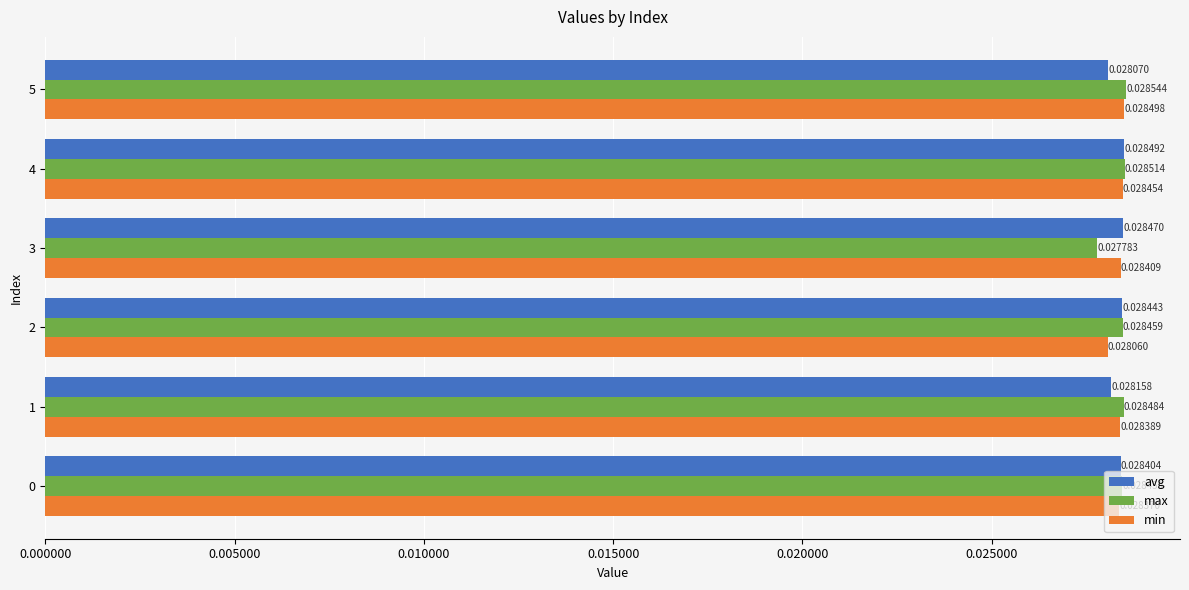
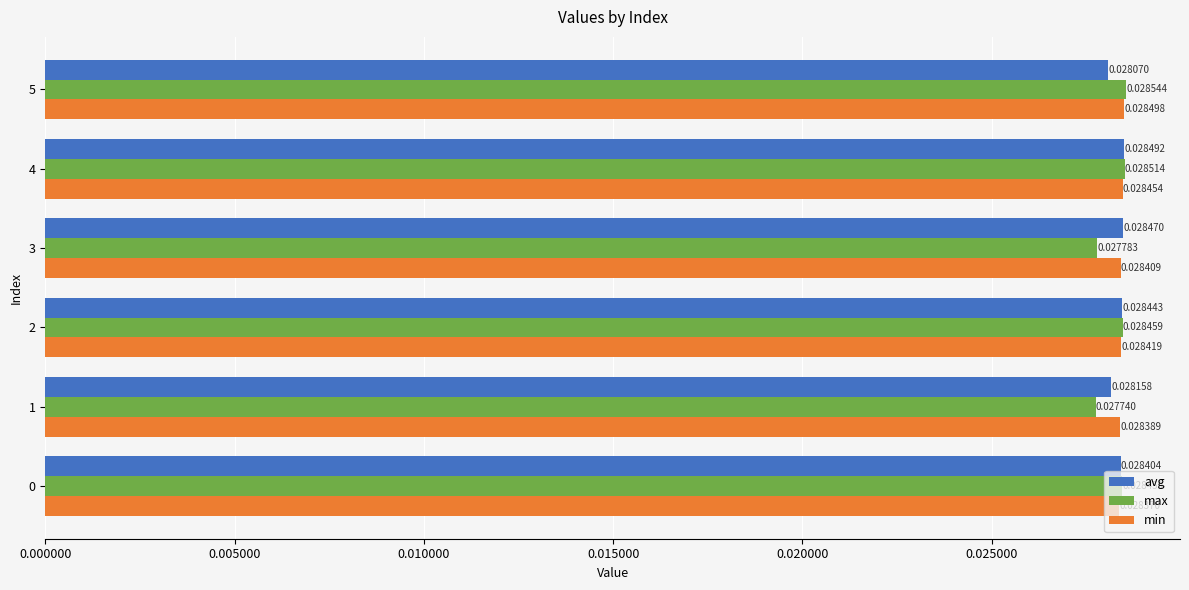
min, 2: 0.028060 -> 0.028419
max, 1: 0.028484 -> 0.027740
